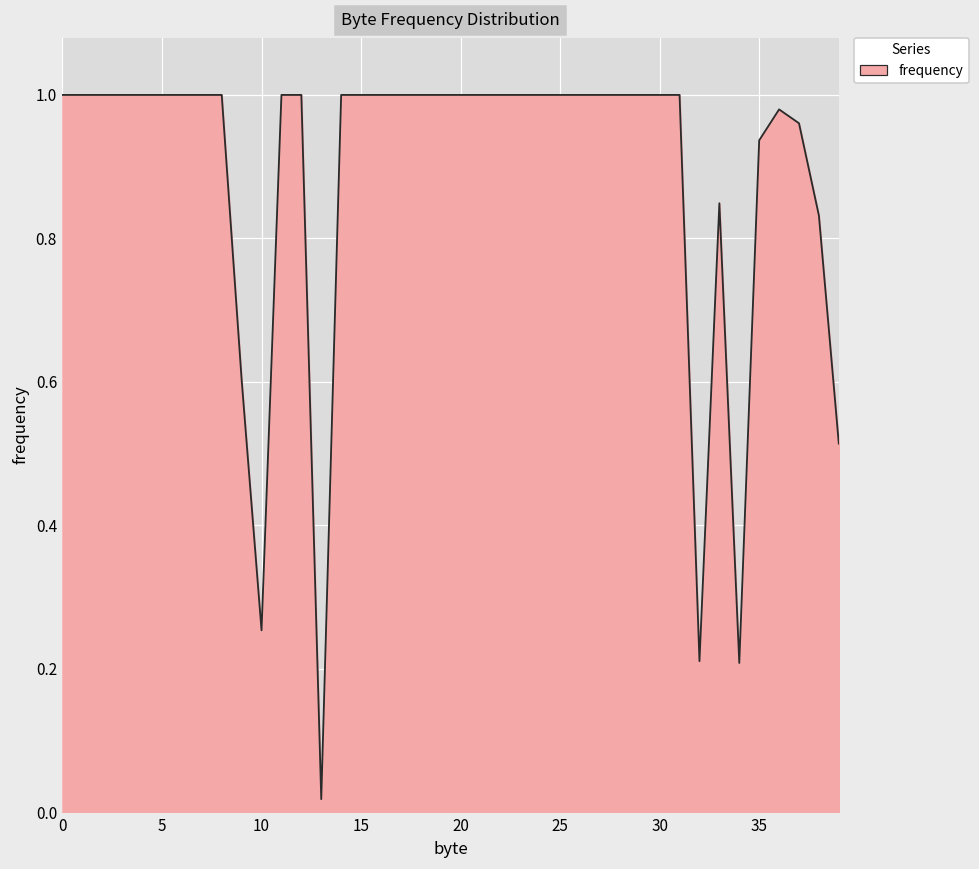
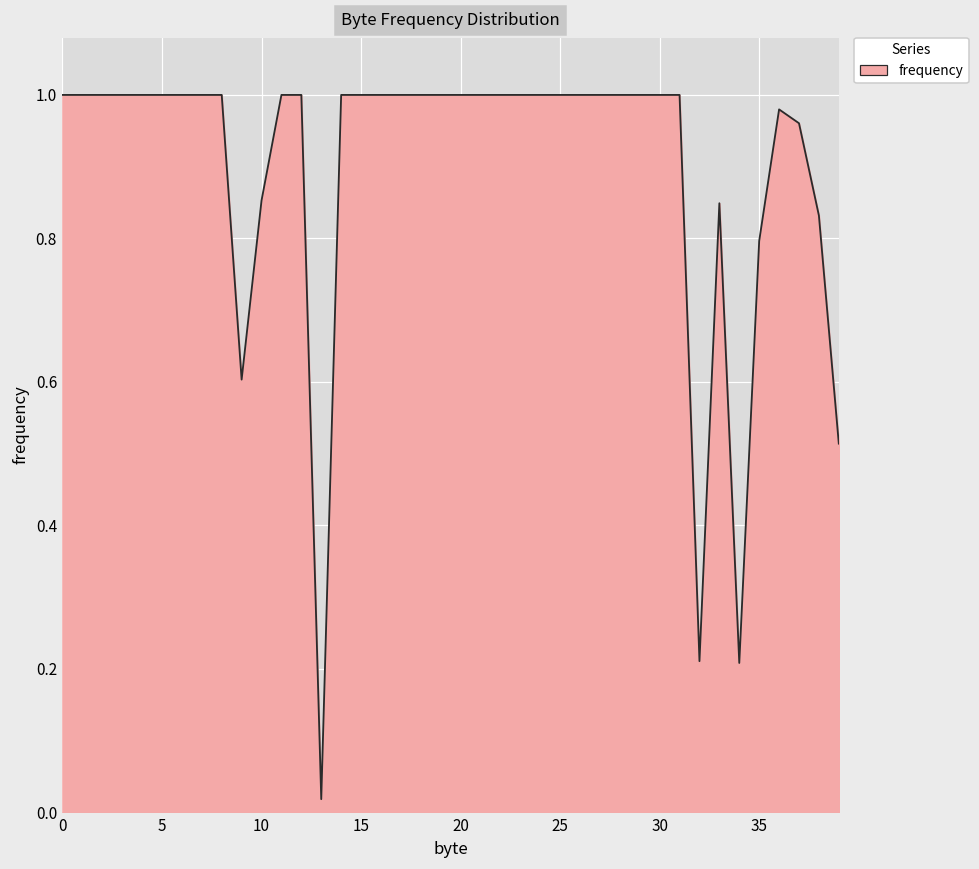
10: 0.25 -> 0.85
35: 0.94 -> 0.80
